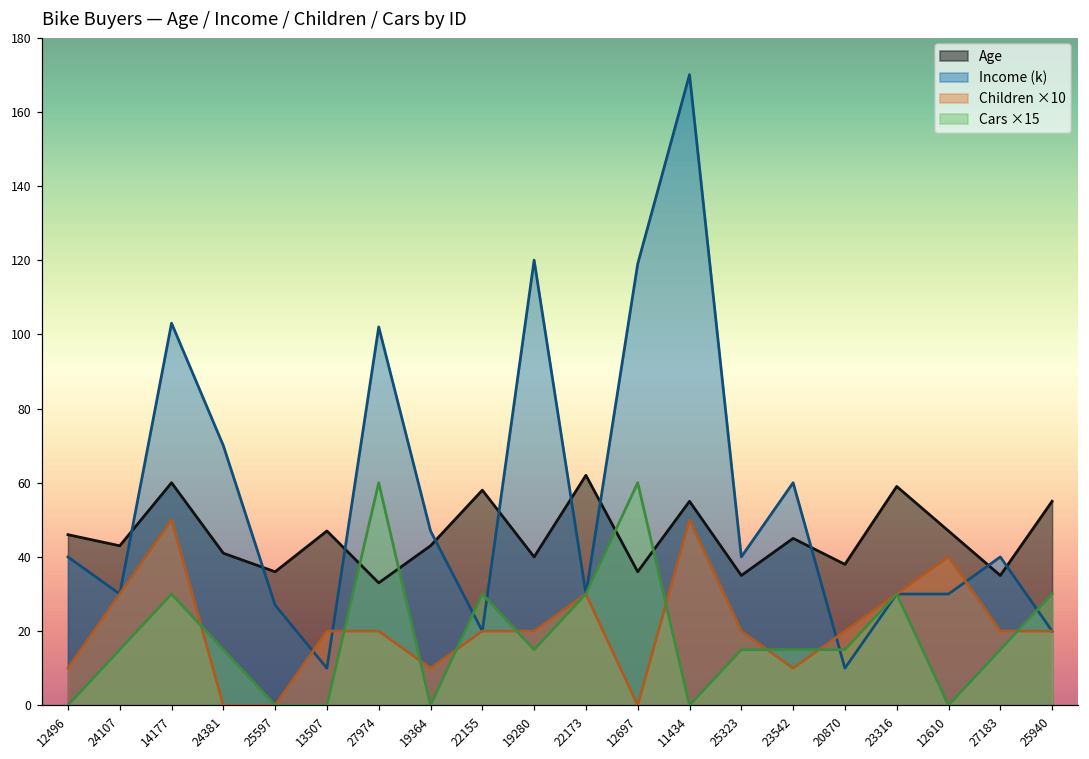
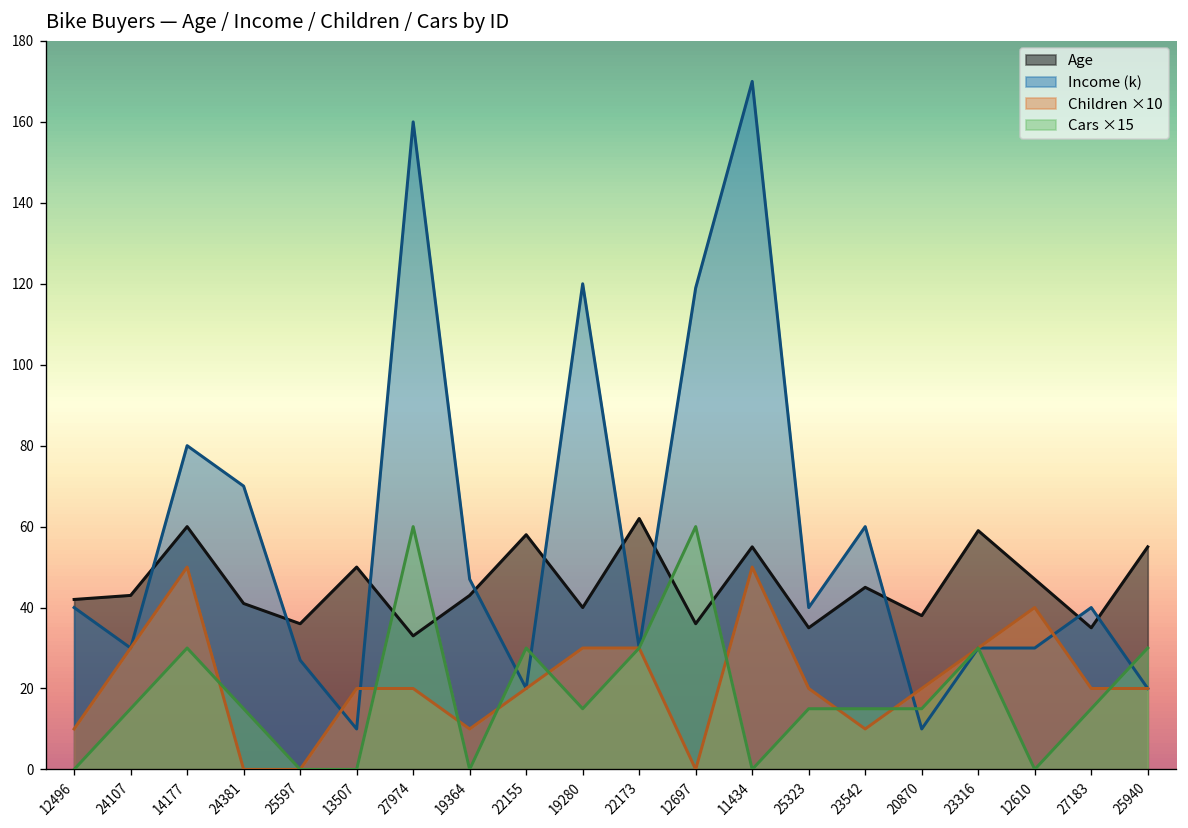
Age, 12496: 46 -> 42
Income (k), 14177: 103 -> 80
Age, 13507: 47 -> 50
Income (k), 27974: 102 -> 160
Children ×10, 19280: 20 -> 30
